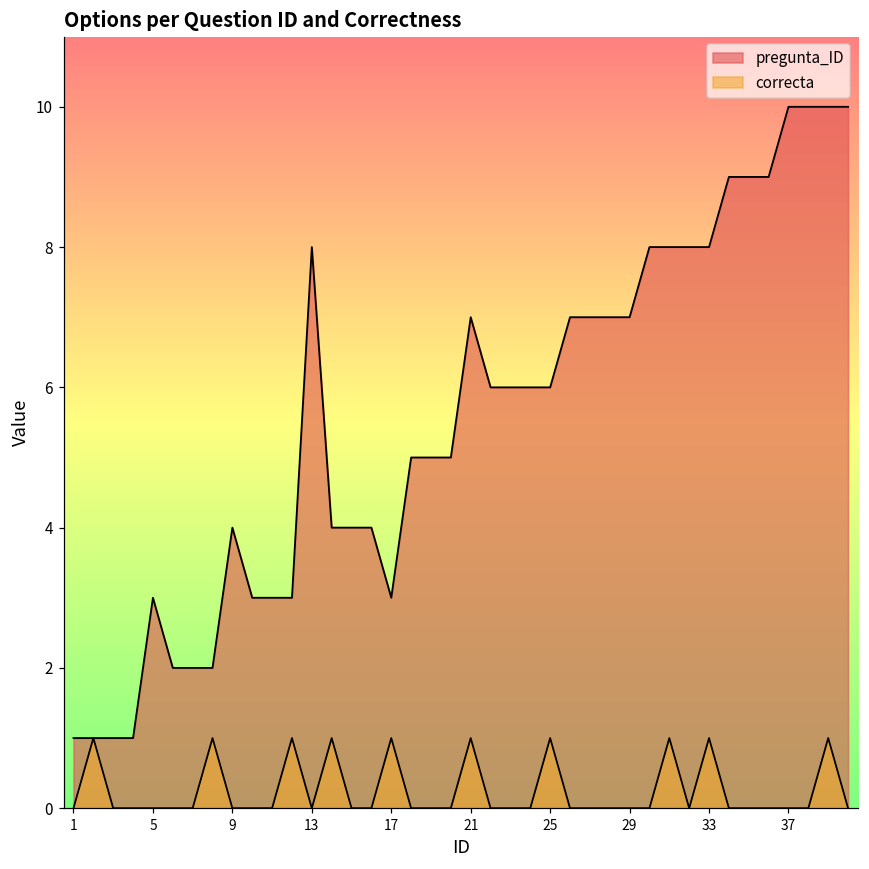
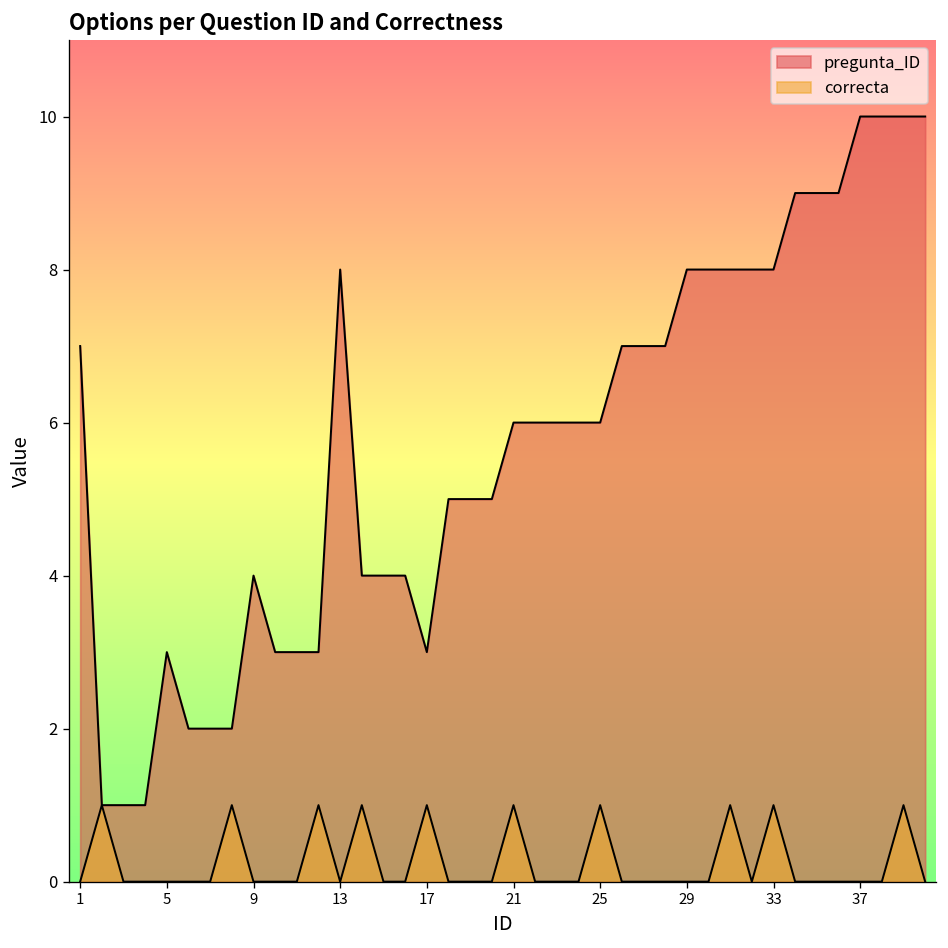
pregunta_ID, 1: 1 -> 7
pregunta_ID, 21: 7 -> 6
pregunta_ID, 29: 7 -> 8
